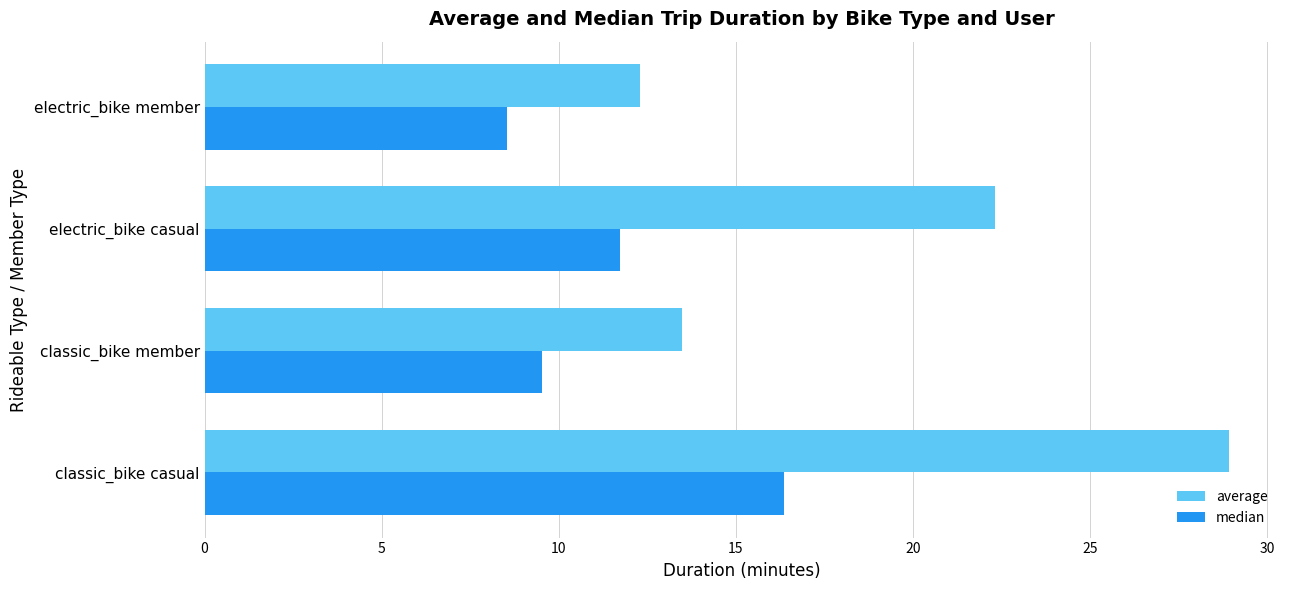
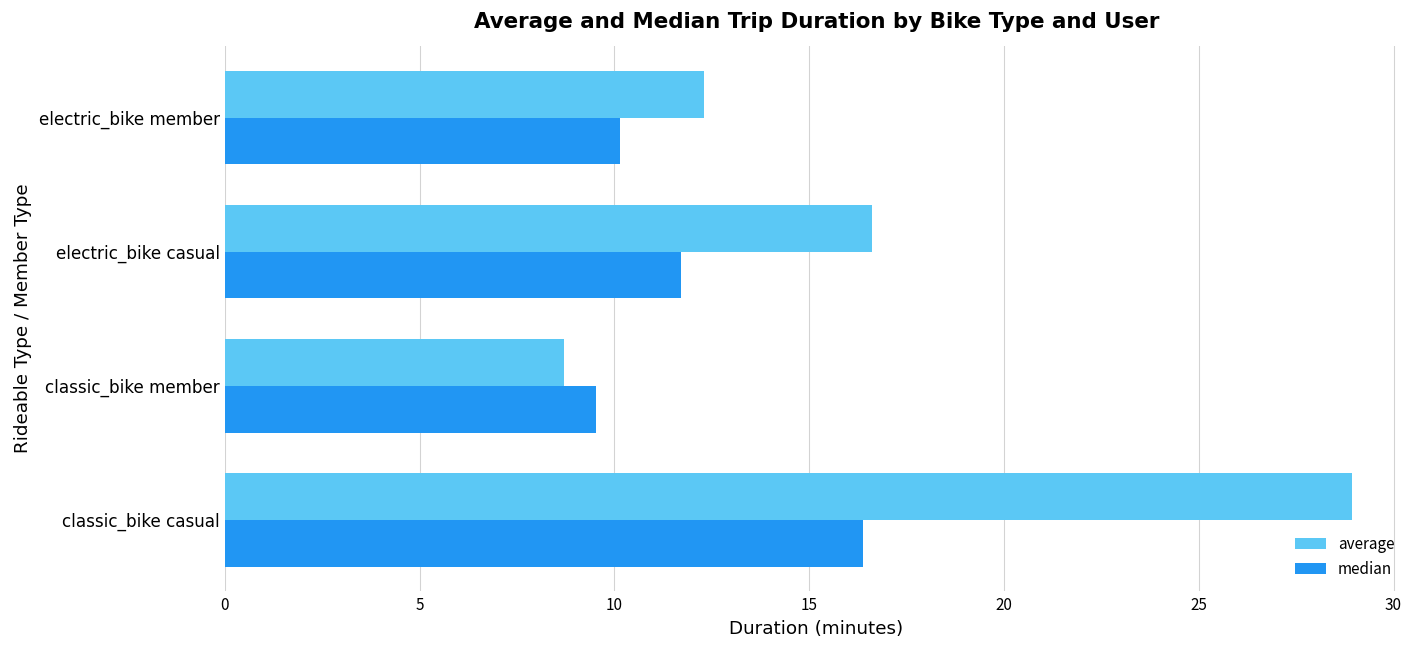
median, electric_bike member: 8.5 -> 10.1
average, electric_bike casual: 22.3 -> 16.6
average, classic_bike member: 13.5 -> 8.7
